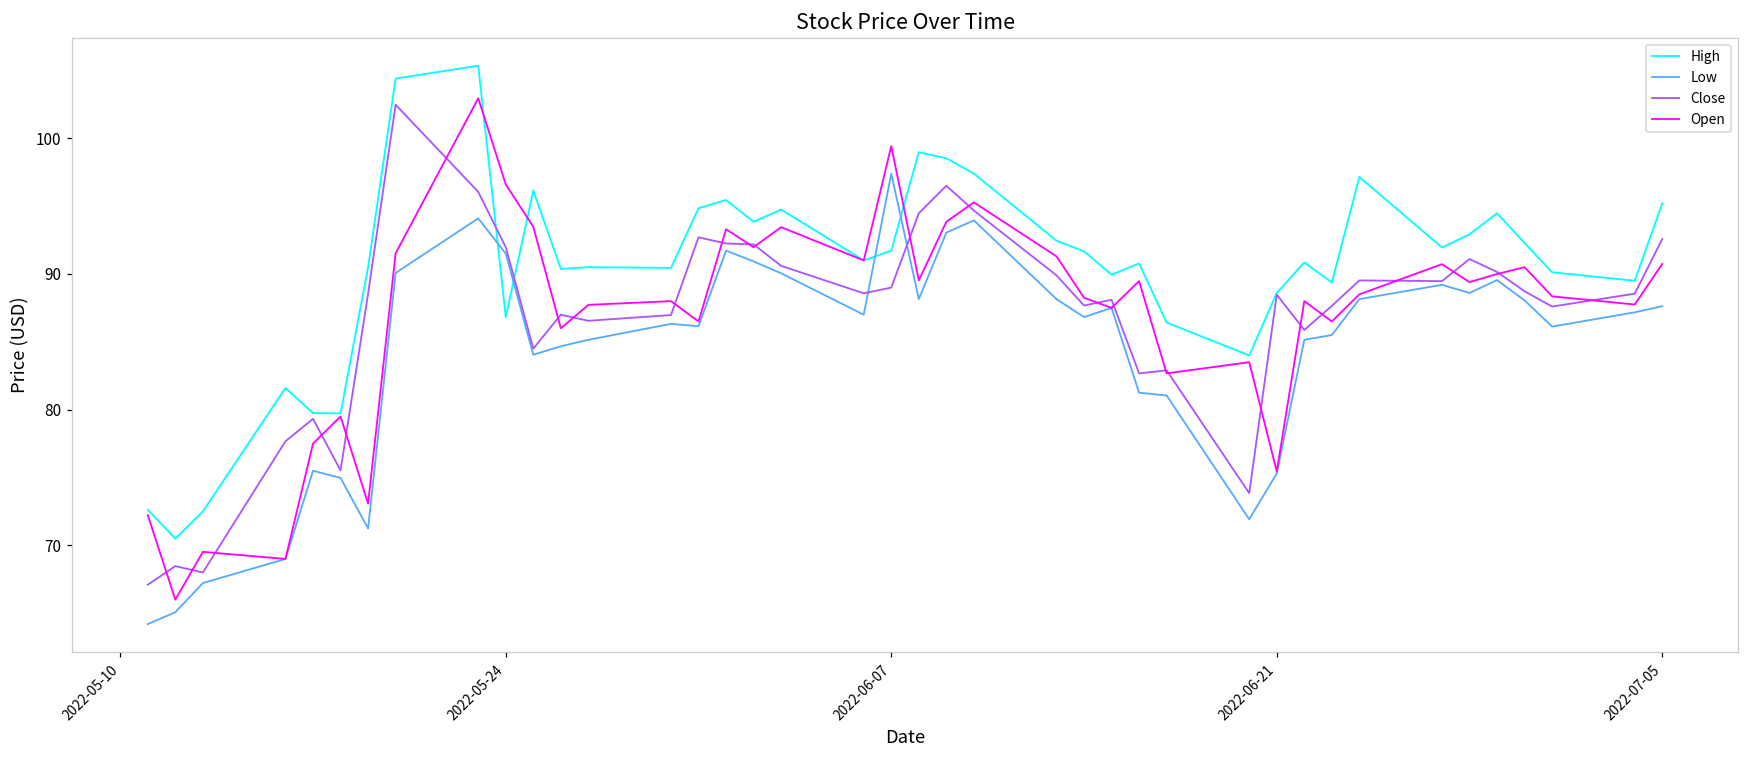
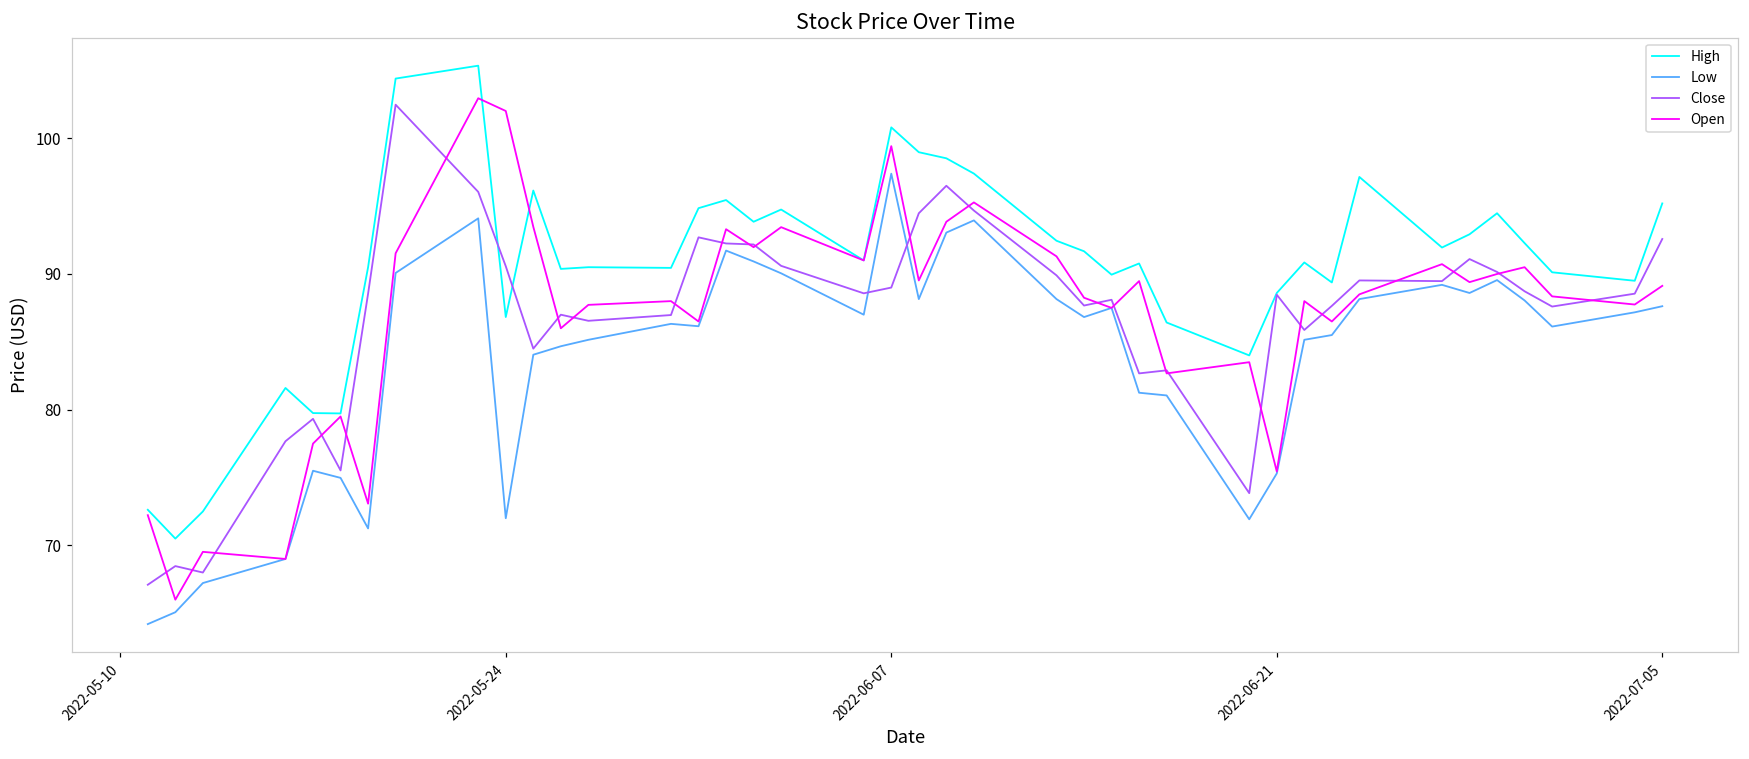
Low, 2022-05-24: 91.5 -> 72.0
Close, 2022-05-24: 92.0 -> 90.6
Open, 2022-05-24: 96.6 -> 102.0
High, 2022-06-07: 91.7 -> 100.8
Open, 2022-07-05: 90.7 -> 89.1
